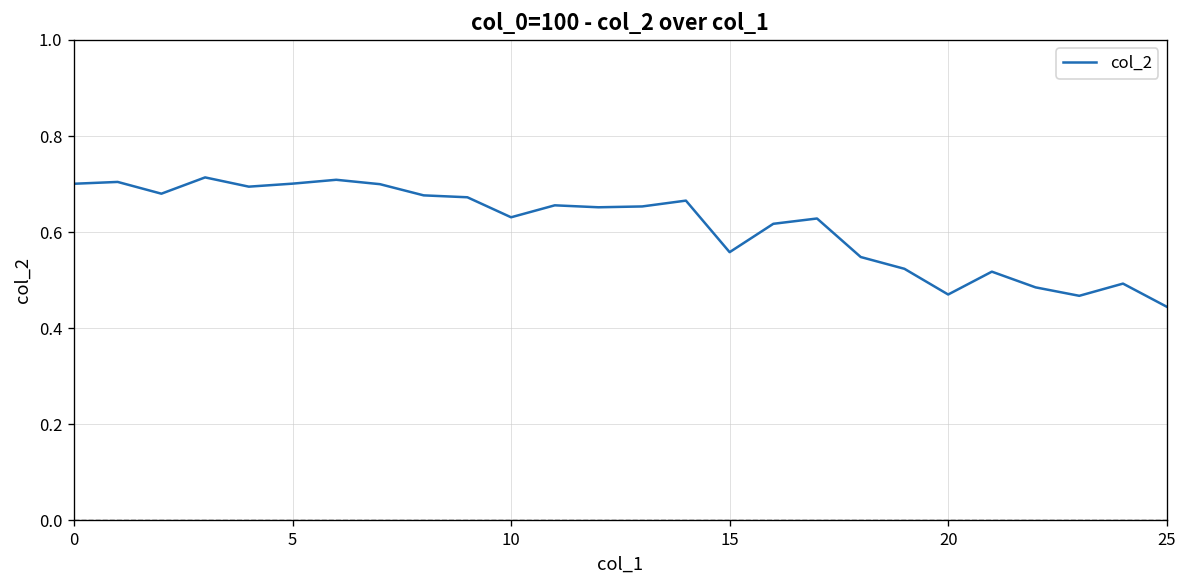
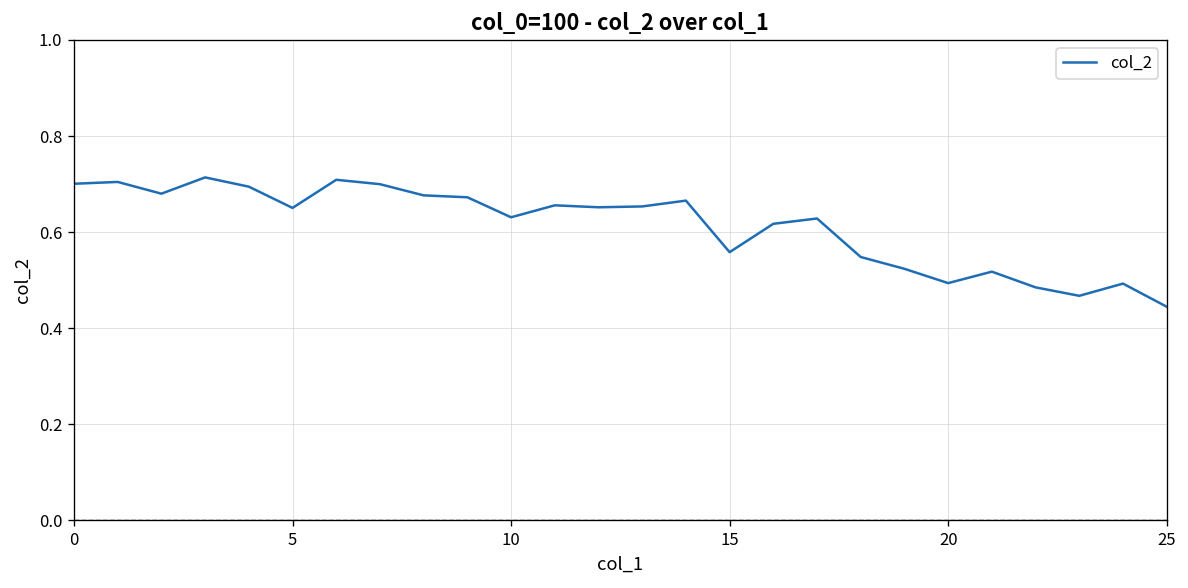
5: 0.70 -> 0.65
20: 0.47 -> 0.49
